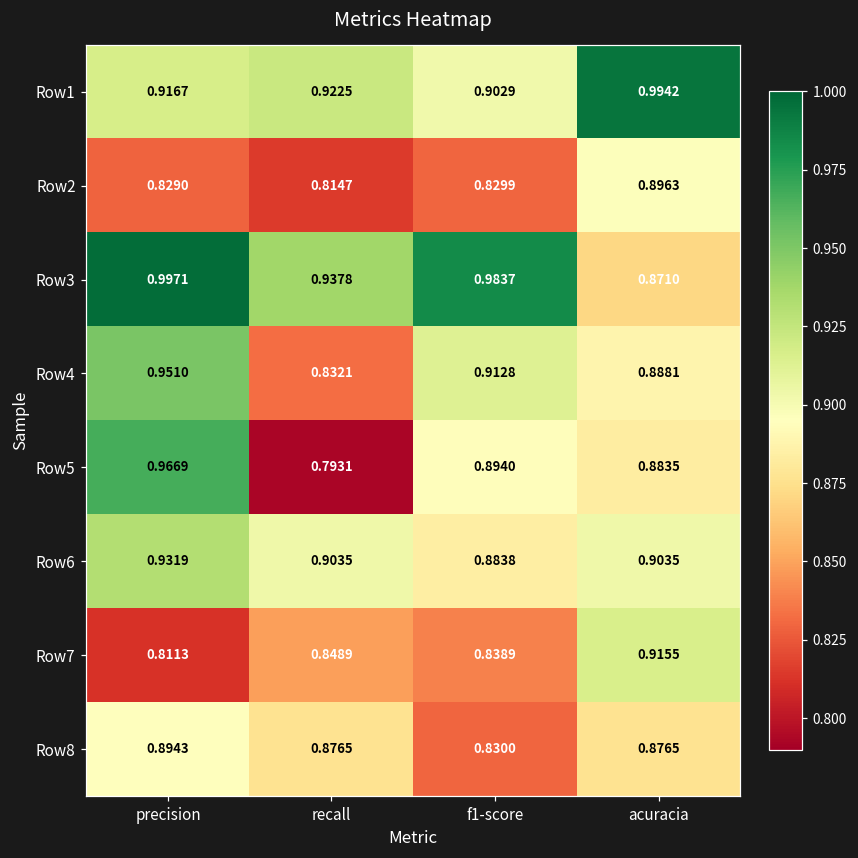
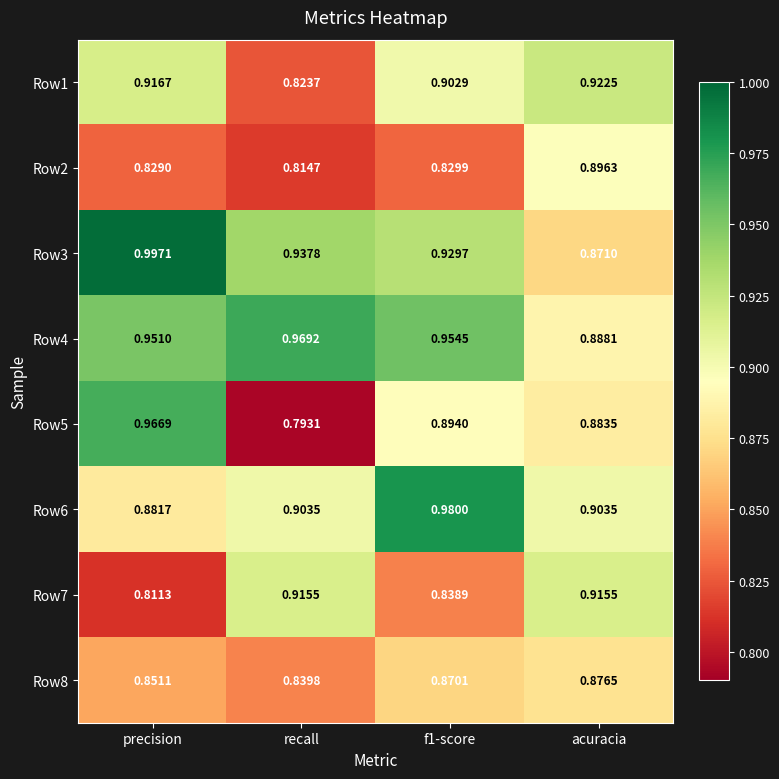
Row1, recall: 0.9225 -> 0.8237
Row1, acuracia: 0.9942 -> 0.9225
Row3, f1-score: 0.9837 -> 0.9297
Row4, recall: 0.8321 -> 0.9692
Row4, f1-score: 0.9128 -> 0.9545
Row6, precision: 0.9319 -> 0.8817
Row6, f1-score: 0.8838 -> 0.9800
Row7, recall: 0.8489 -> 0.9155
Row8, precision: 0.8943 -> 0.8511
Row8, recall: 0.8765 -> 0.8398
Row8, f1-score: 0.8300 -> 0.8701
